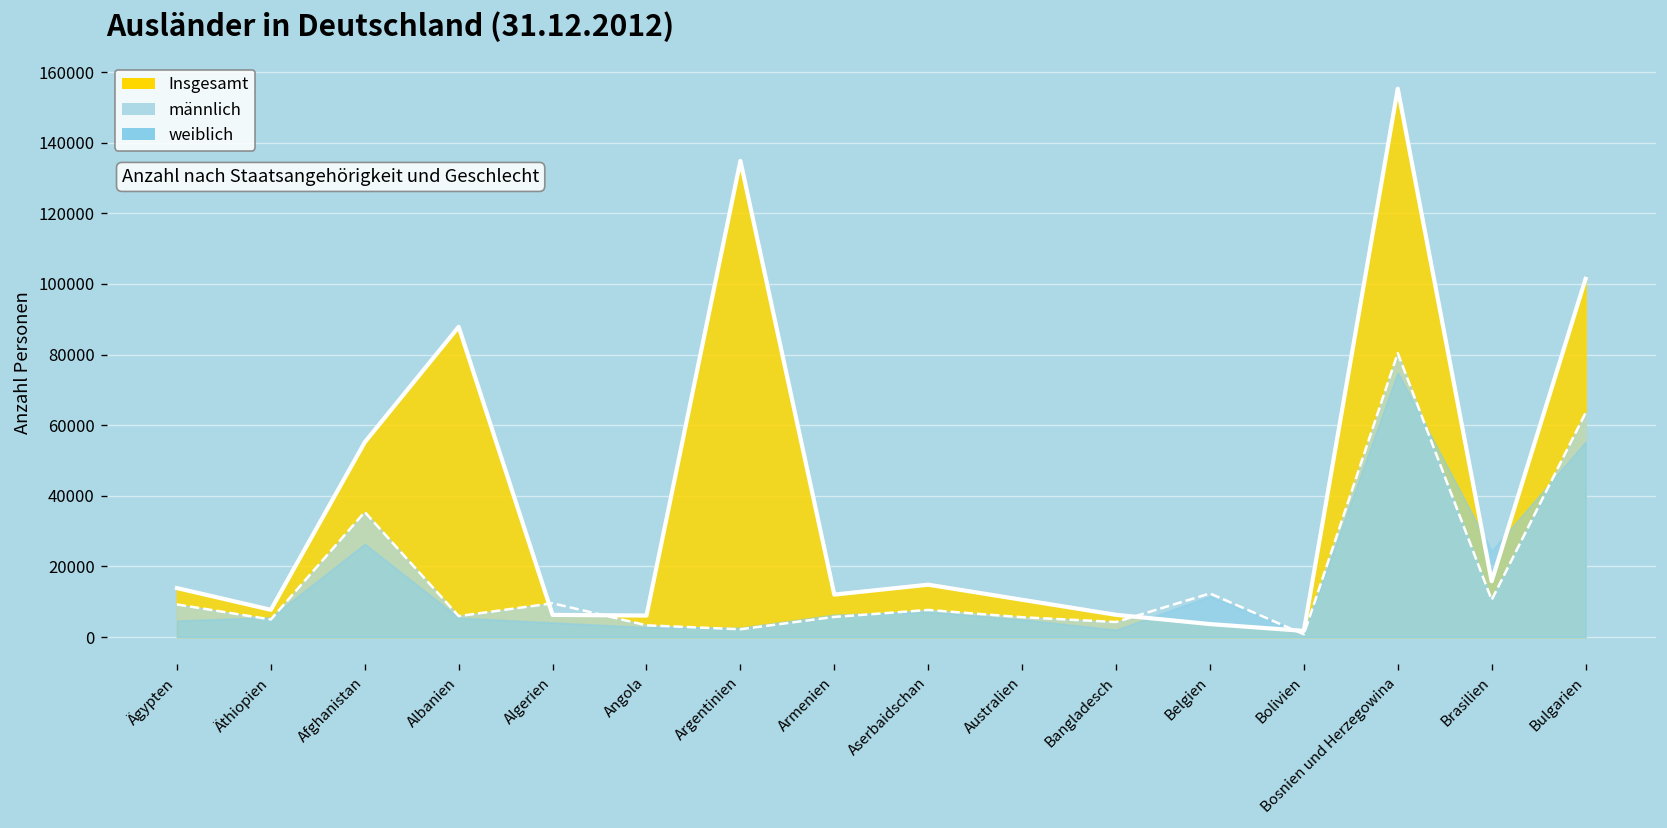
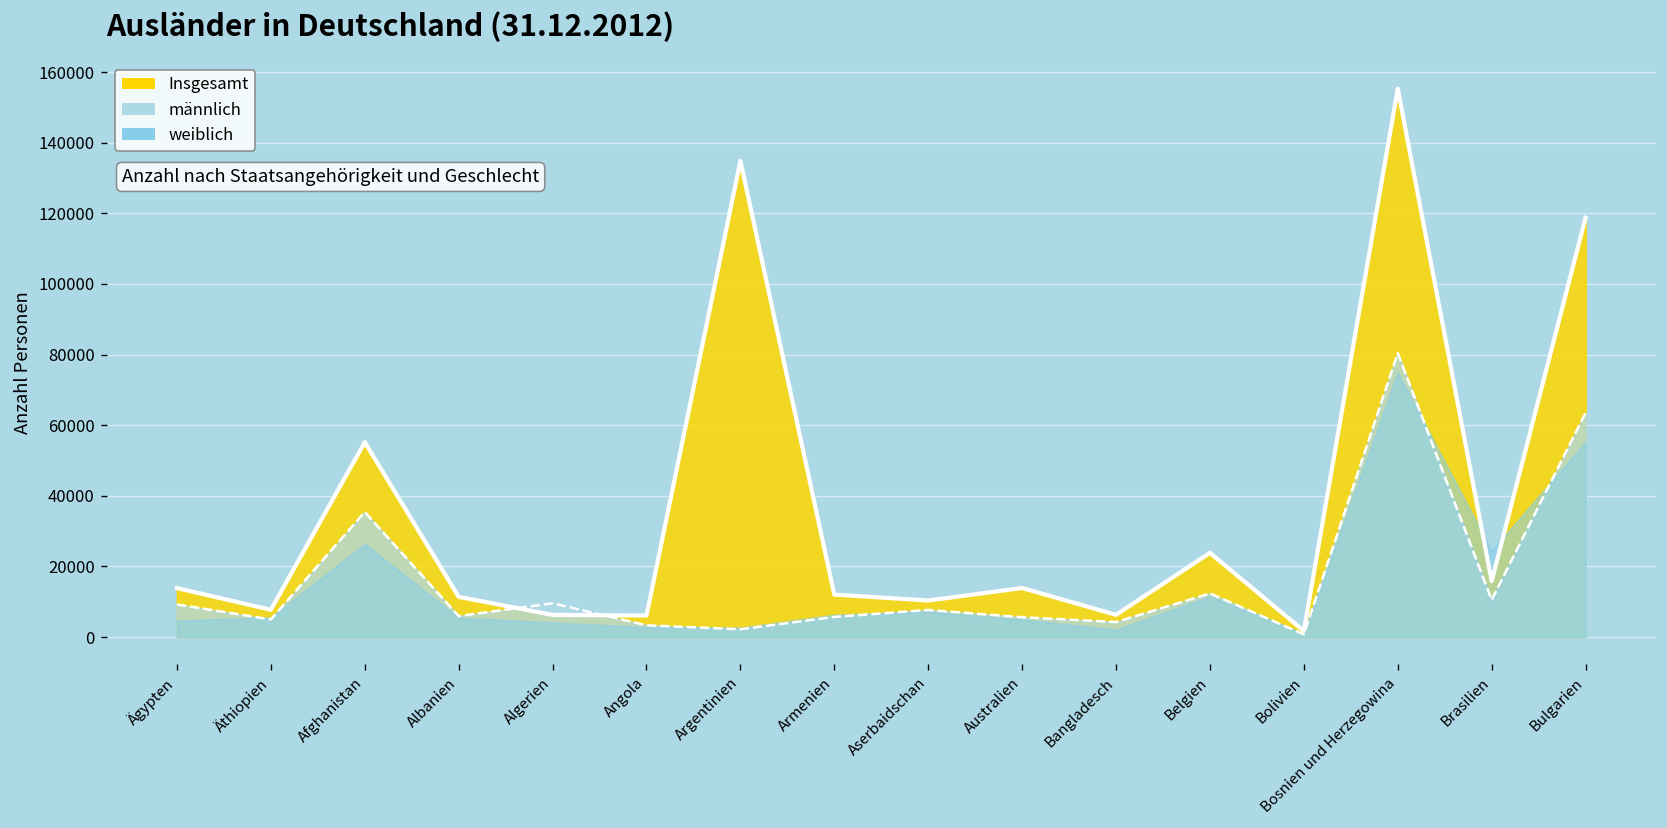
Insgesamt, Albanien: 88000 -> 11000
Insgesamt, Aserbaidschan: 15000 -> 10000
Insgesamt, Australien: 11000 -> 14000
Insgesamt, Belgien: 4000 -> 24000
Insgesamt, Bulgarien: 101000 -> 119000
